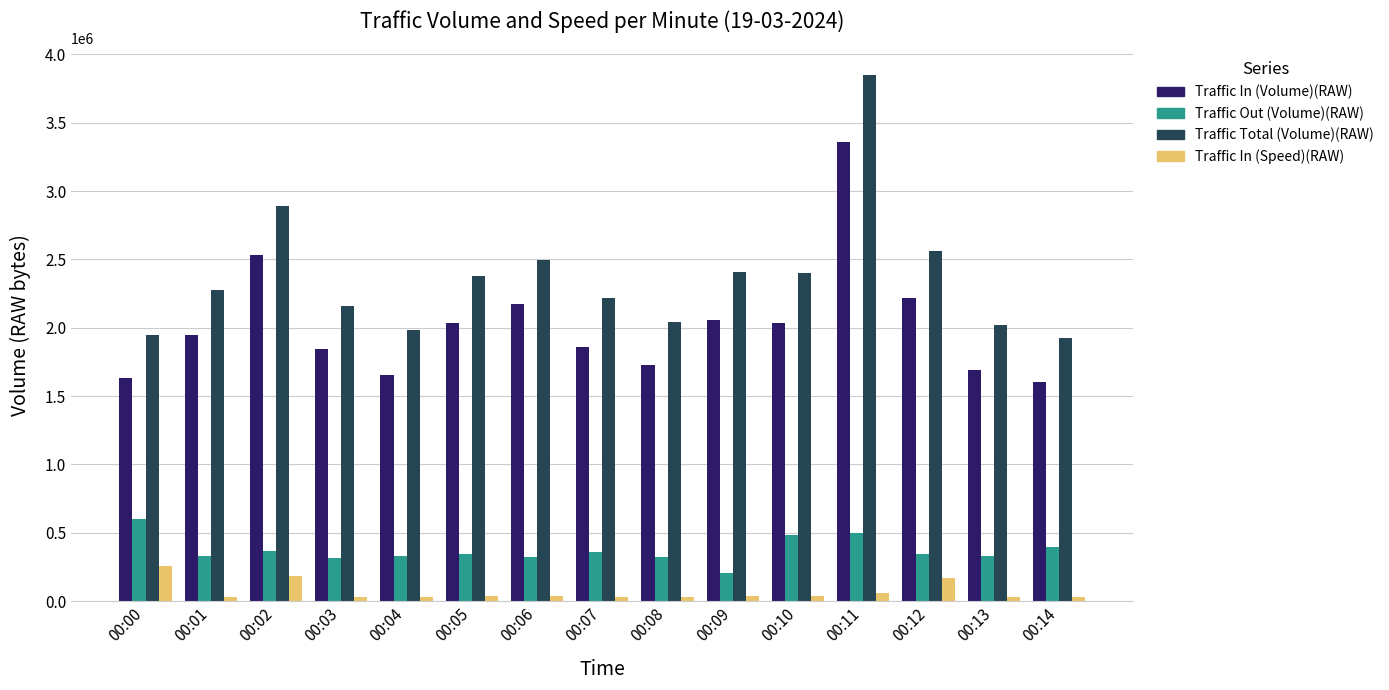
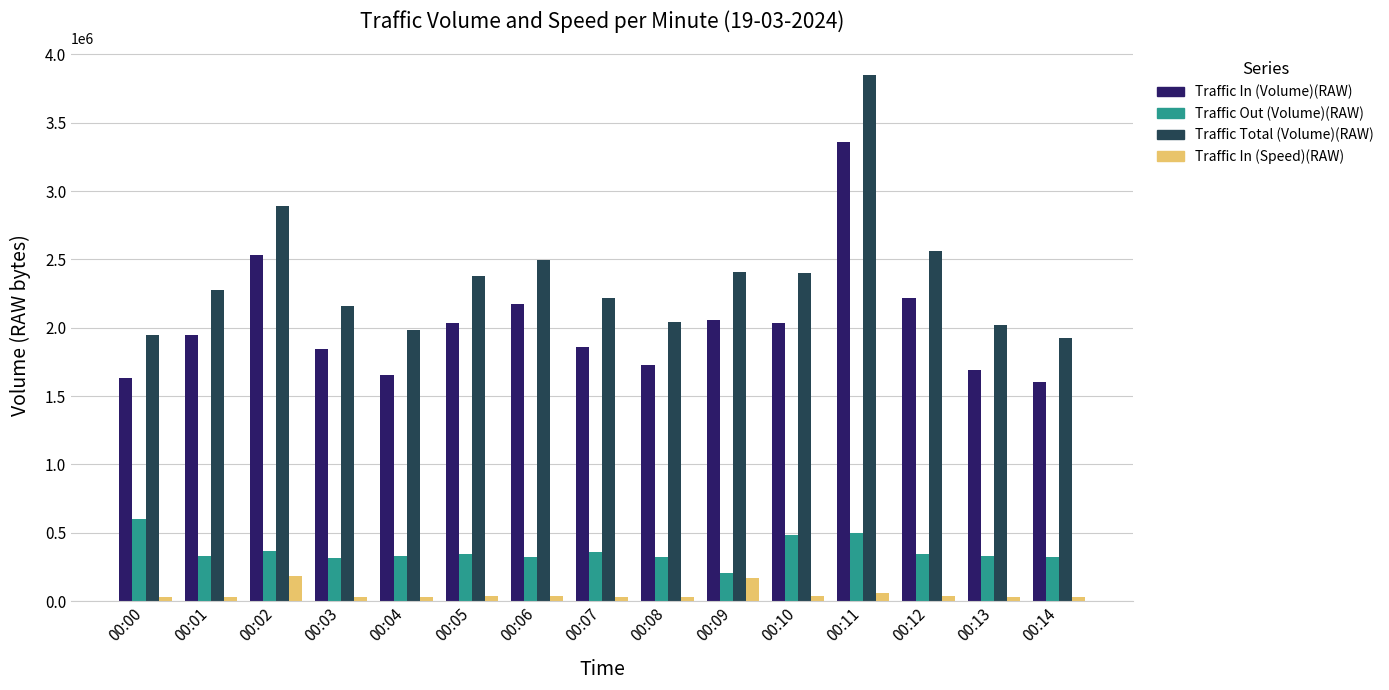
Traffic In (Speed)(RAW), 00:00: 260000 -> 30000
Traffic In (Speed)(RAW), 00:09: 30000 -> 170000
Traffic In (Speed)(RAW), 00:12: 170000 -> 40000
Traffic Out (Volume)(RAW), 00:14: 400000 -> 320000
